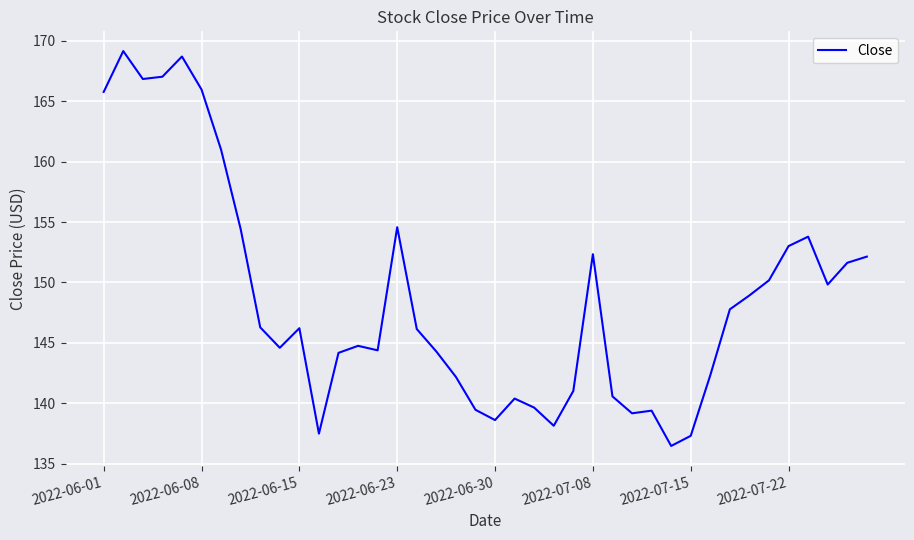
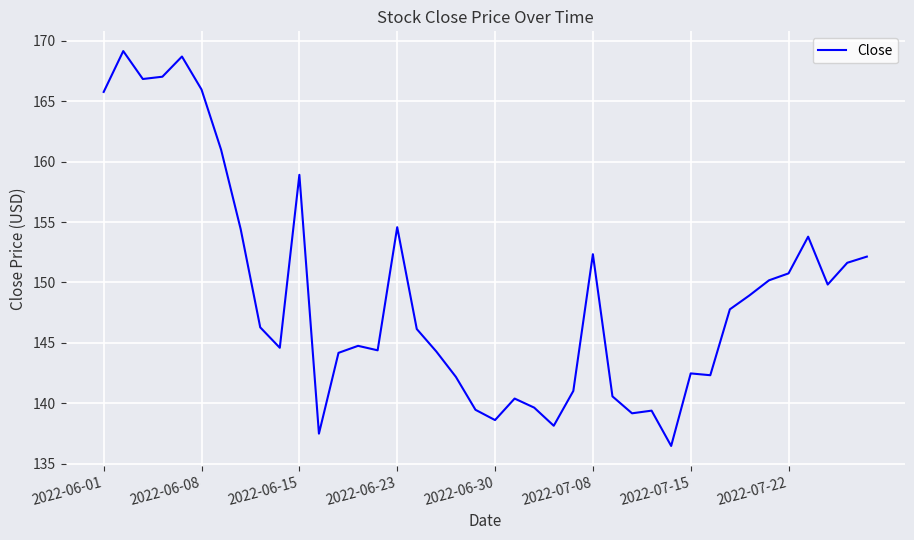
2022-06-15: 146.2 -> 158.9
2022-07-15: 137.3 -> 142.5
2022-07-22: 153.0 -> 150.8
